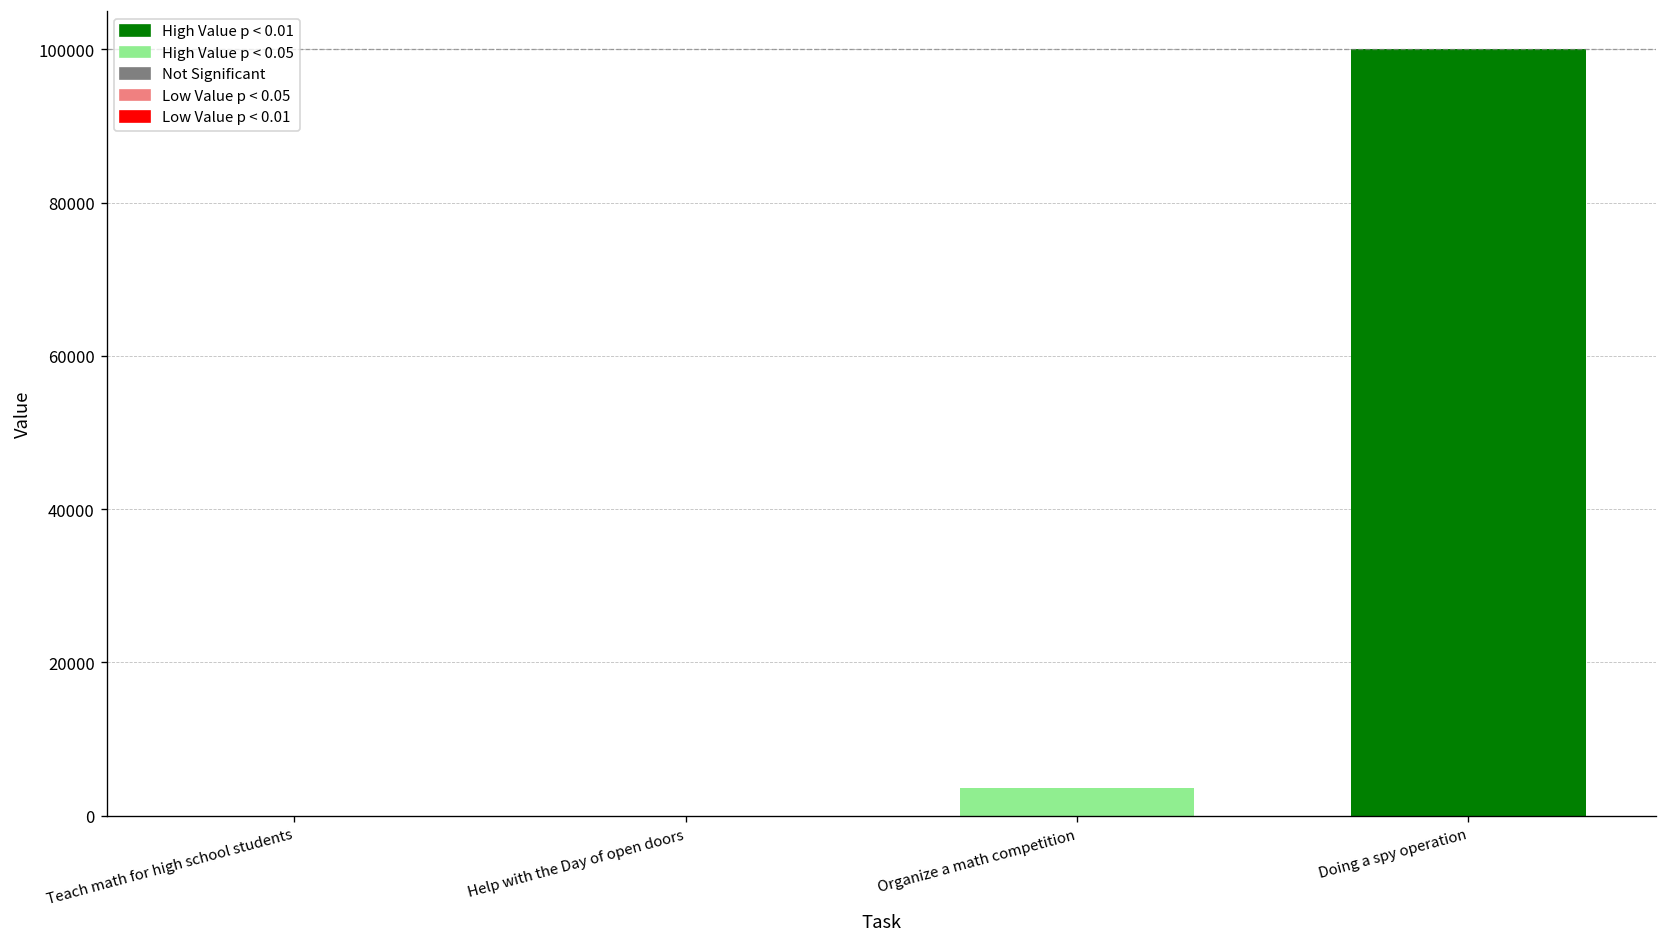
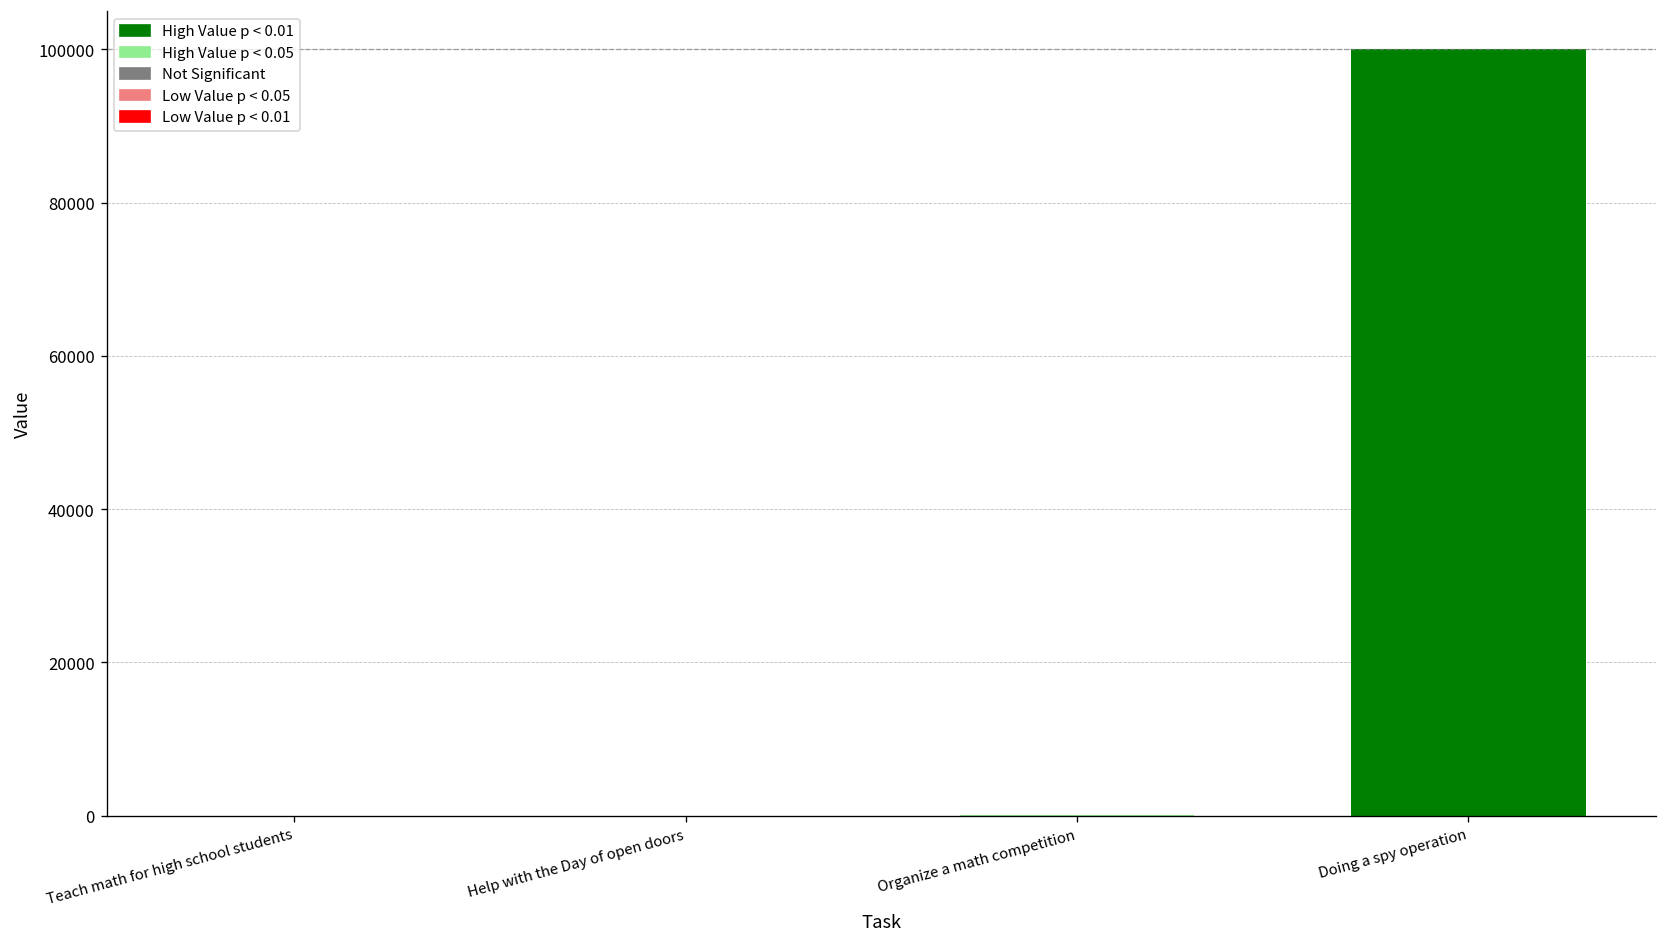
Organize a math competition: 4000 -> 0
